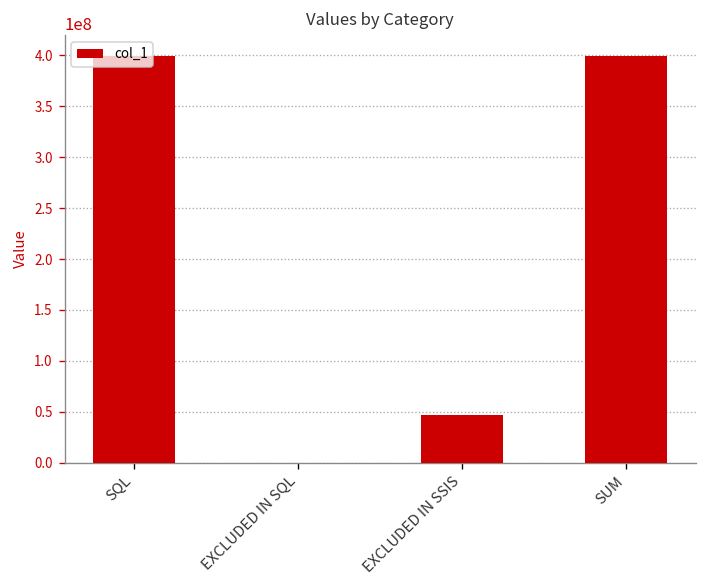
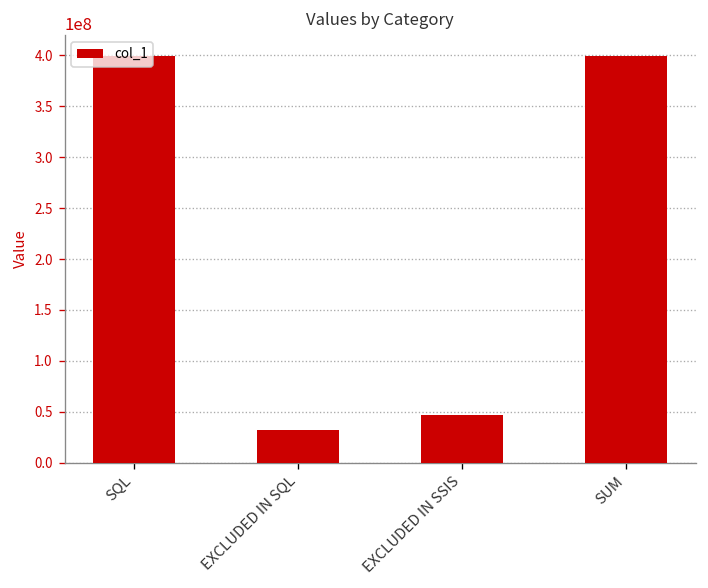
EXCLUDED IN SQL: 0 -> 30000000
